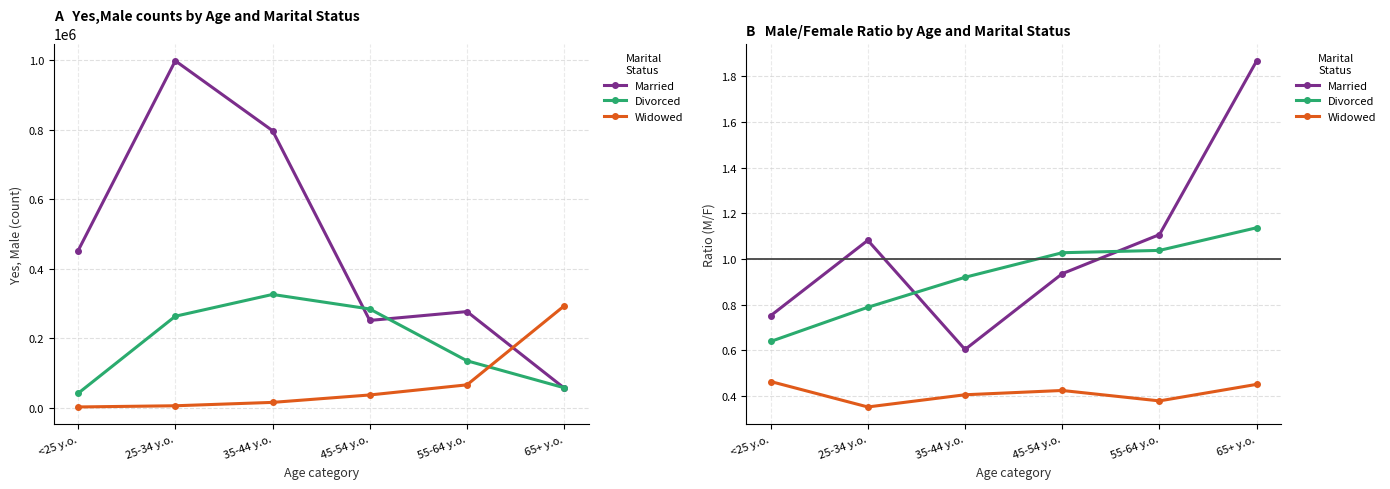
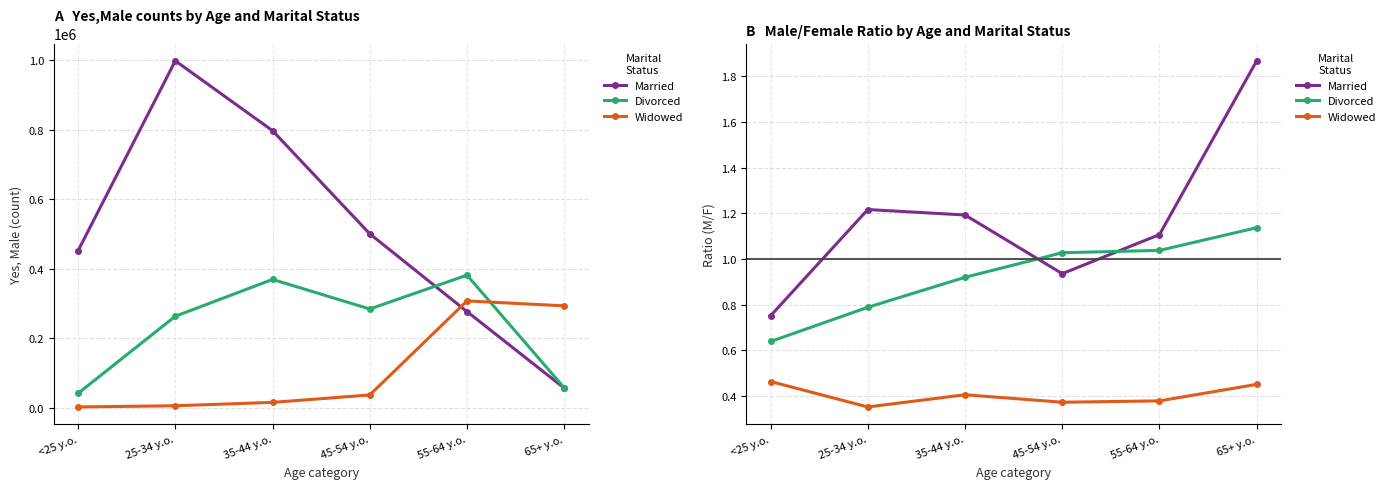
A Yes,Male counts by Age and Marital Status, Divorced, 35-44 y.o.: 330000 -> 370000
A Yes,Male counts by Age and Marital Status, Married, 45-54 y.o.: 250000 -> 500000
A Yes,Male counts by Age and Marital Status, Divorced, 55-64 y.o.: 140000 -> 380000
A Yes,Male counts by Age and Marital Status, Widowed, 55-64 y.o.: 70000 -> 310000
B Male/Female Ratio by Age and Marital Status, Married, 25-34 y.o.: 1.08 -> 1.22
B Male/Female Ratio by Age and Marital Status, Married, 35-44 y.o.: 0.60 -> 1.19
B Male/Female Ratio by Age and Marital Status, Widowed, 45-54 y.o.: 0.42 -> 0.37
